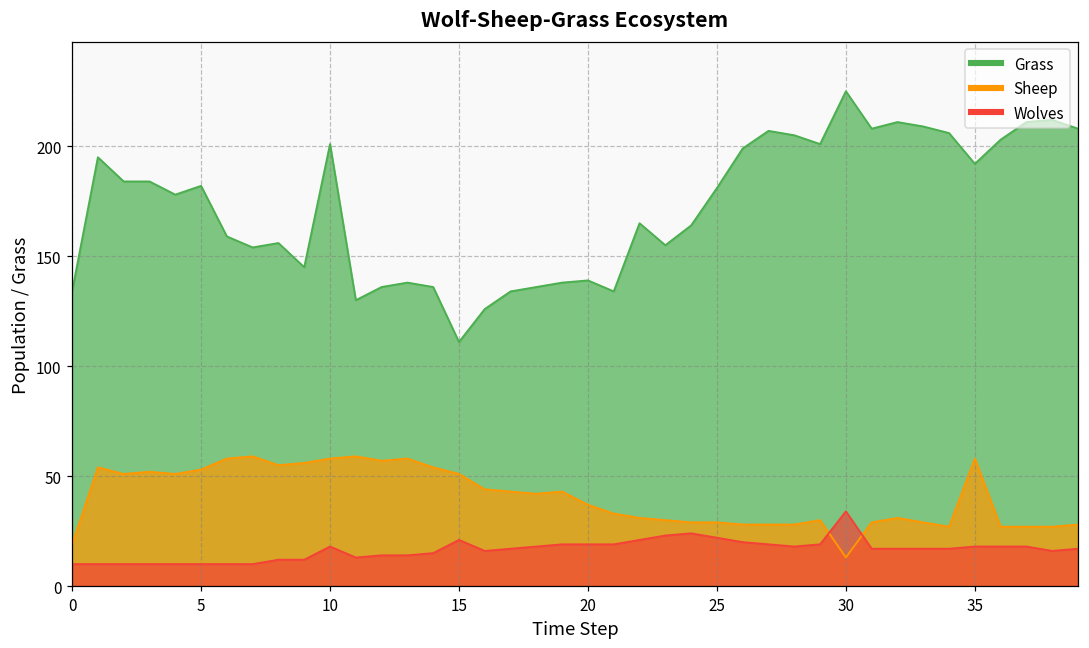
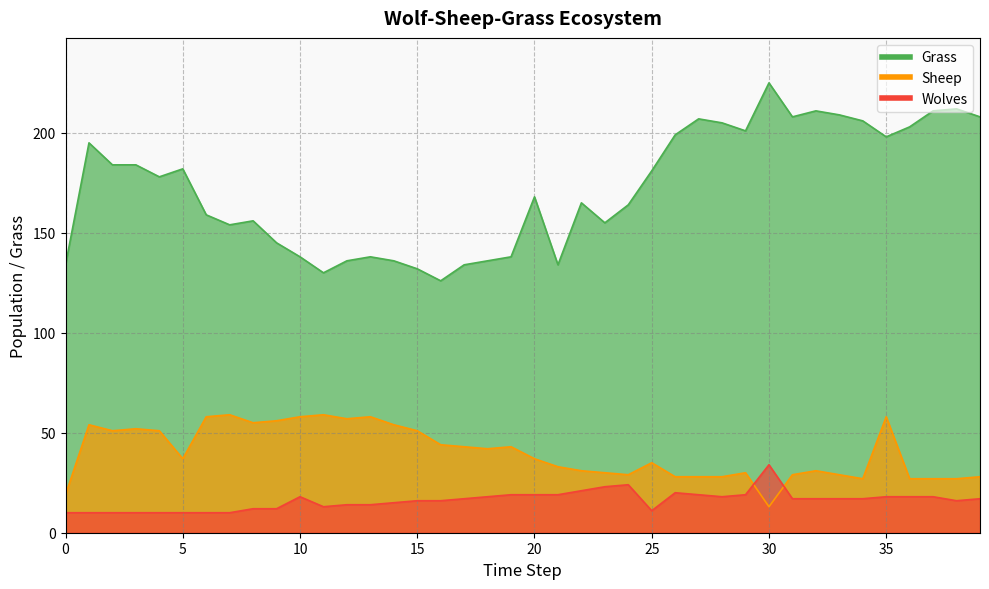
Sheep, 5: 53 -> 37
Grass, 10: 201 -> 138
Grass, 15: 111 -> 132
Wolves, 15: 21 -> 16
Grass, 20: 139 -> 168
Sheep, 25: 29 -> 35
Wolves, 25: 22 -> 11
Grass, 35: 192 -> 198
